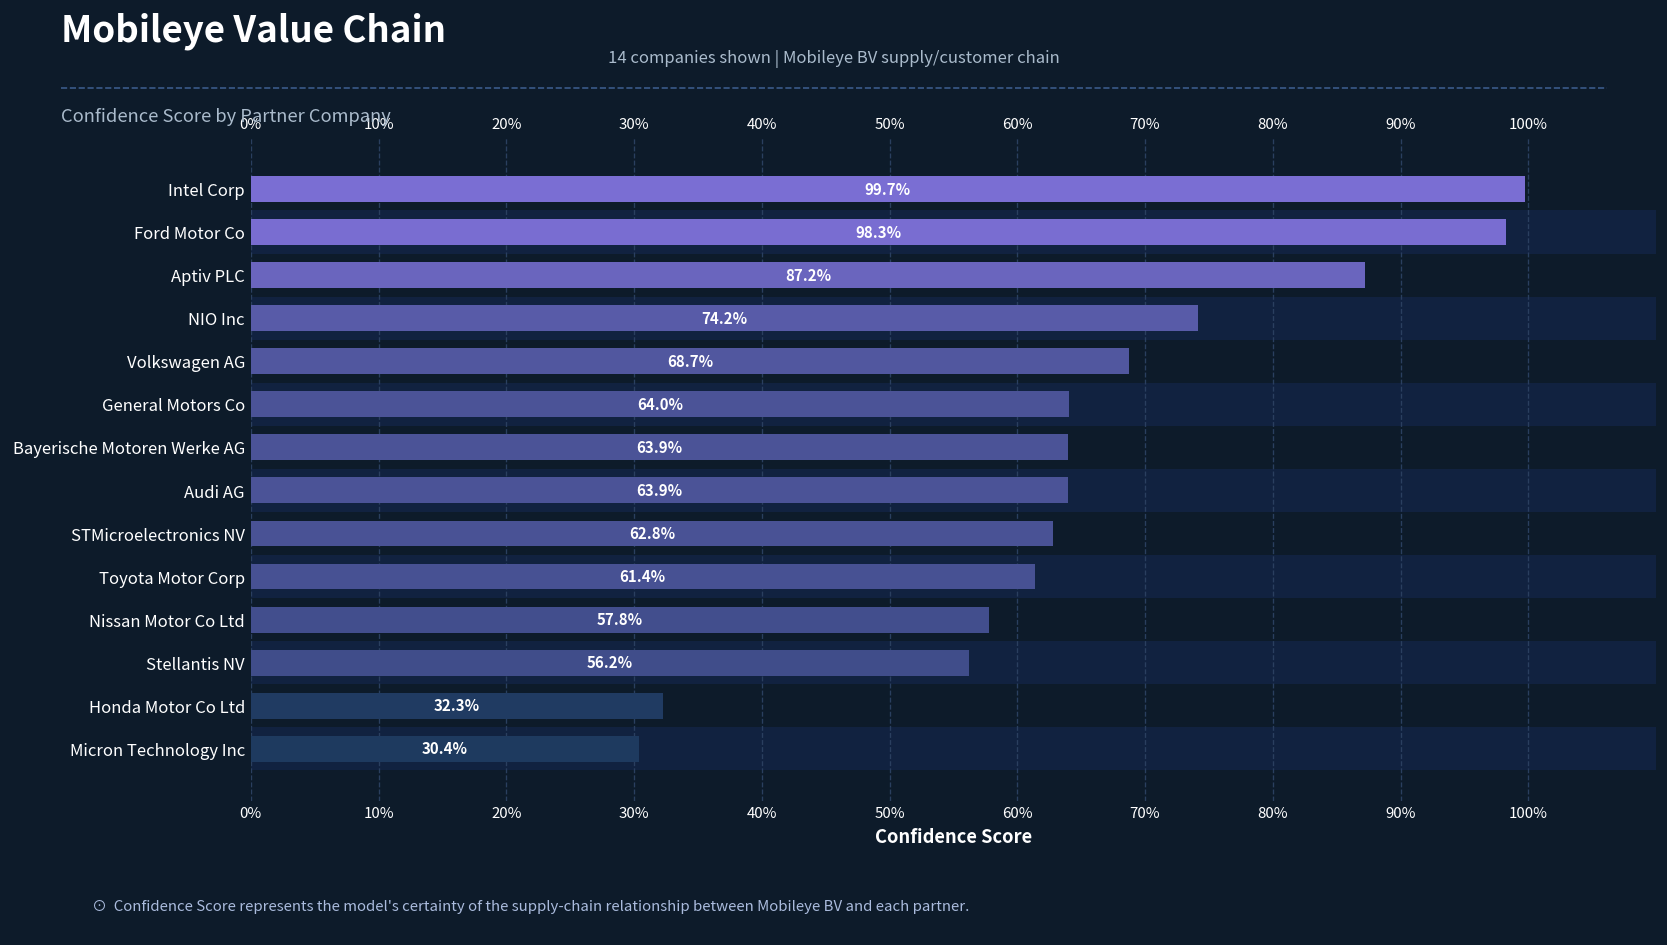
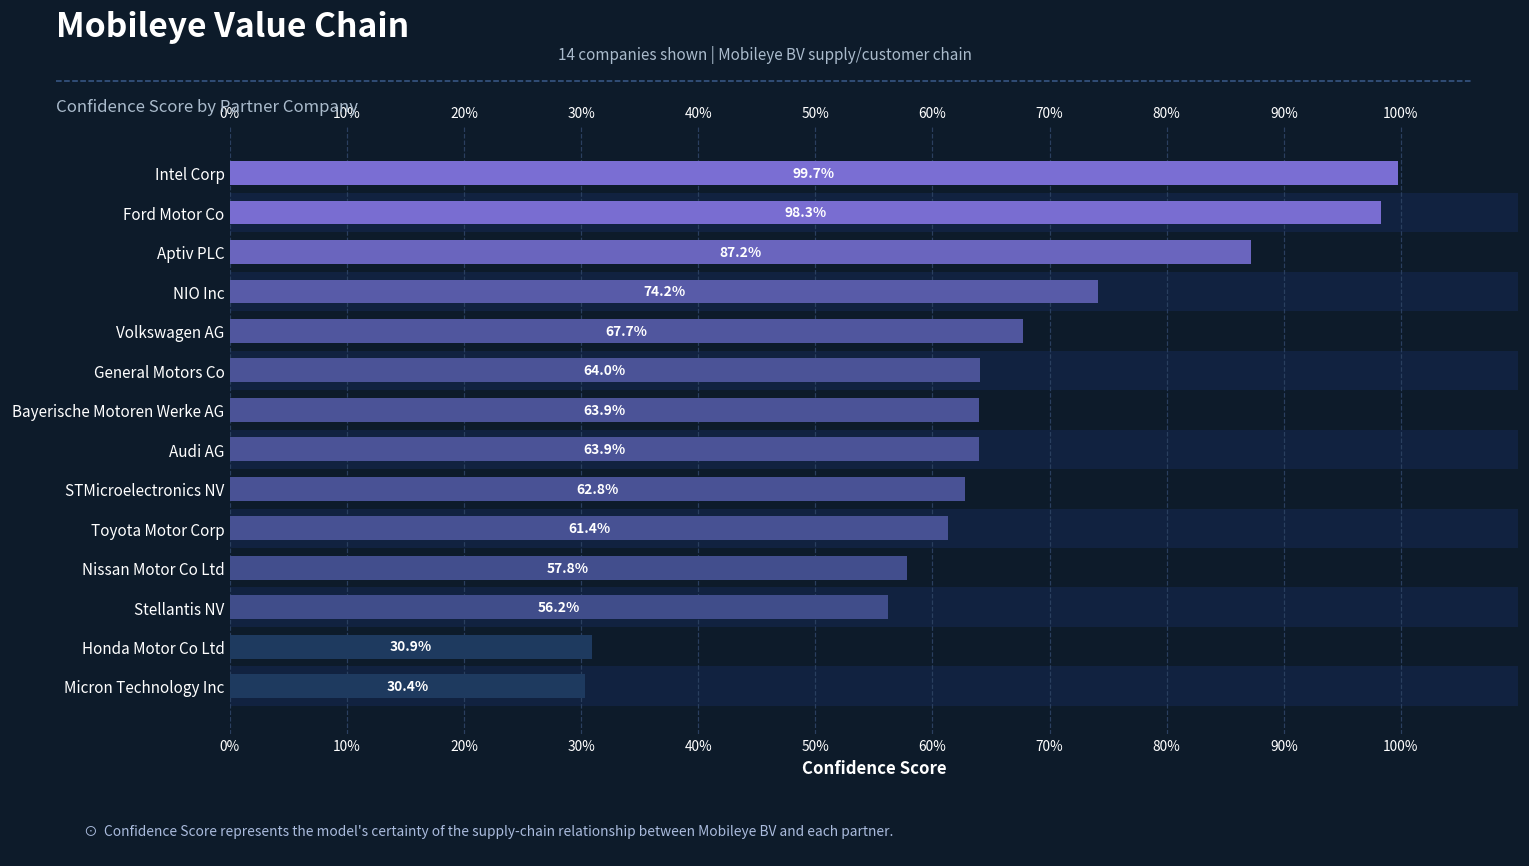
Volkswagen AG: 68.7% -> 67.7%
Honda Motor Co Ltd: 32.3% -> 30.9%
